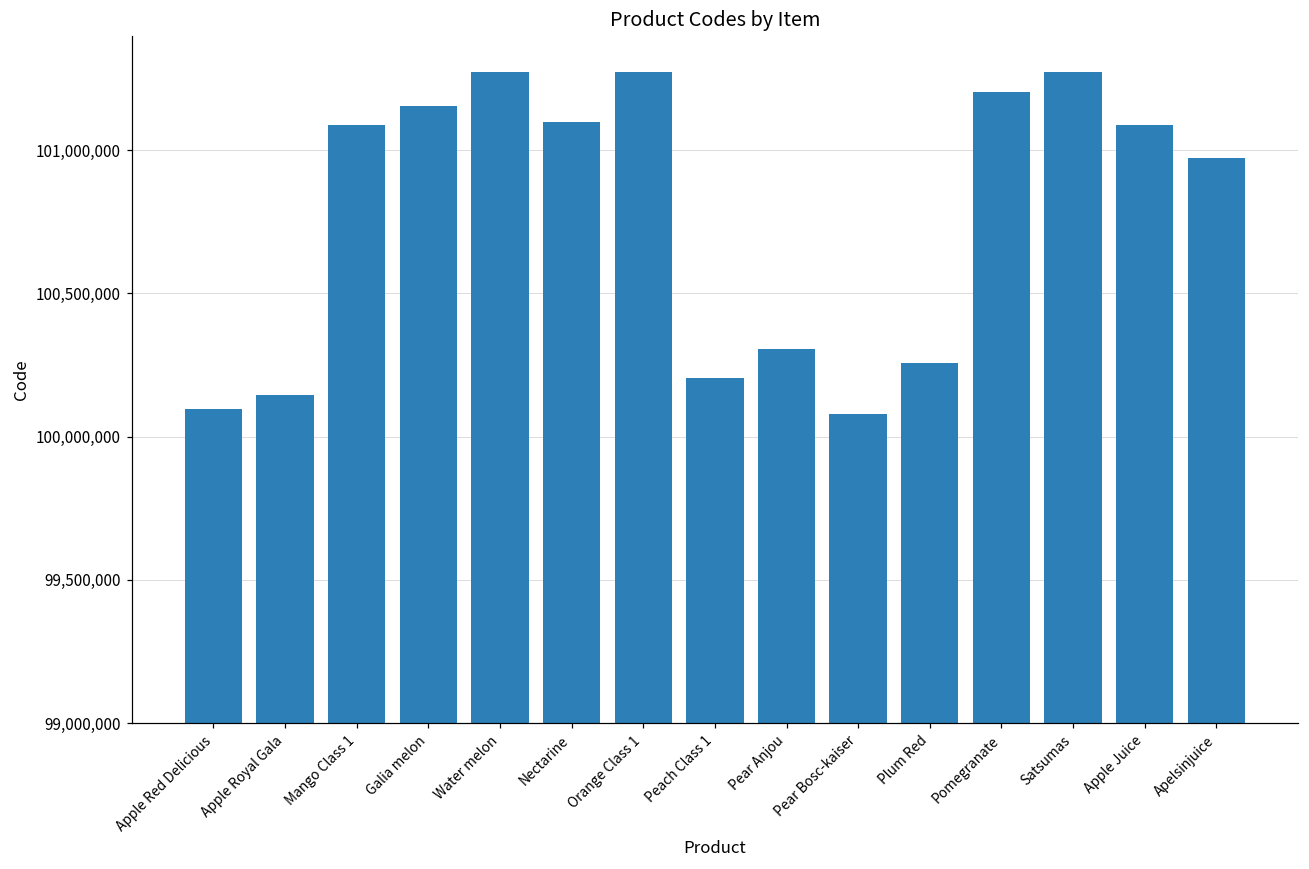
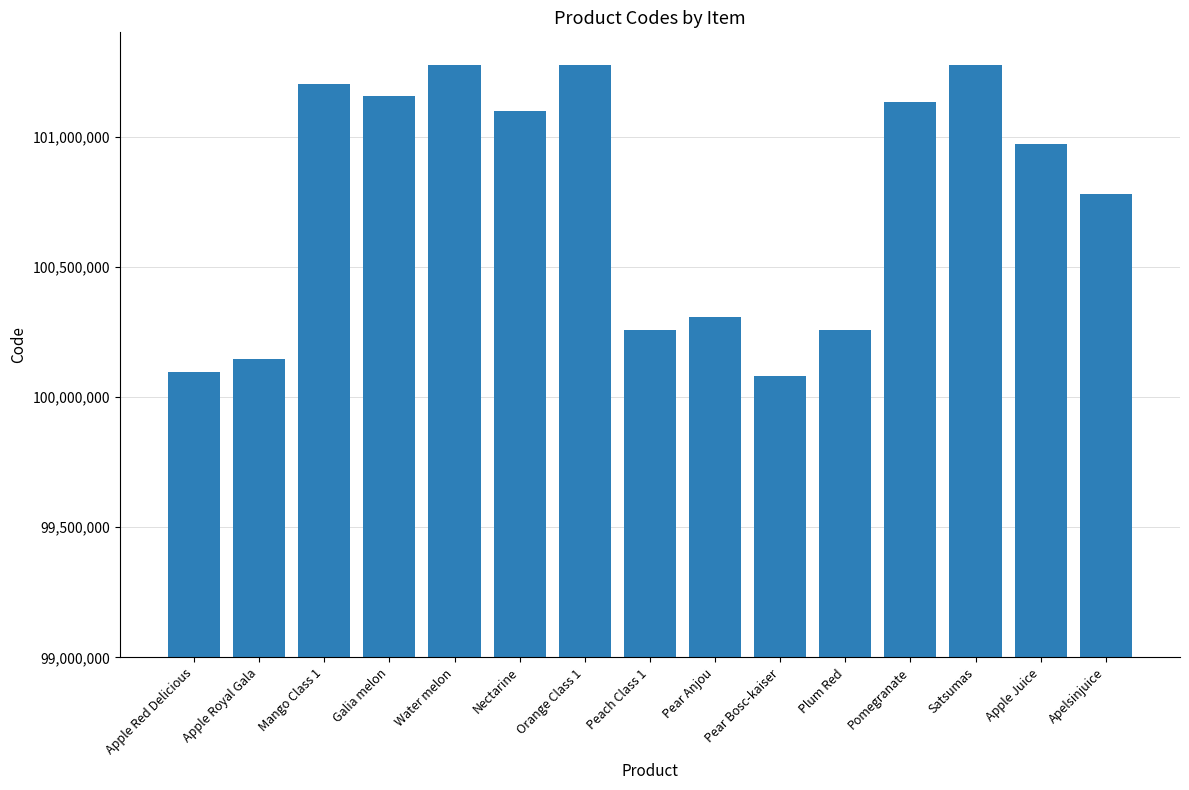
Mango Class 1: 101,090,000 -> 101,200,000
Peach Class 1: 100,210,000 -> 100,260,000
Pomegranate: 101,200,000 -> 101,130,000
Apple Juice: 101,090,000 -> 100,970,000
Apelsinjuice: 100,970,000 -> 100,780,000
